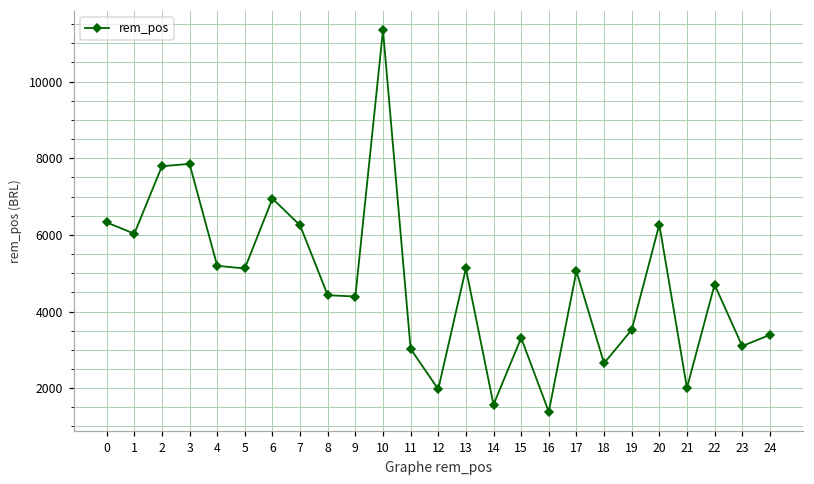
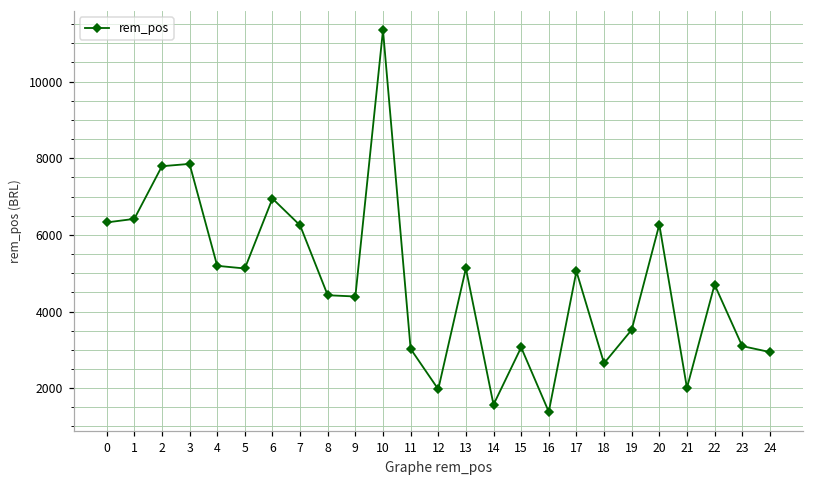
1: 6000 -> 6400
15: 3300 -> 3100
24: 3400 -> 2900
